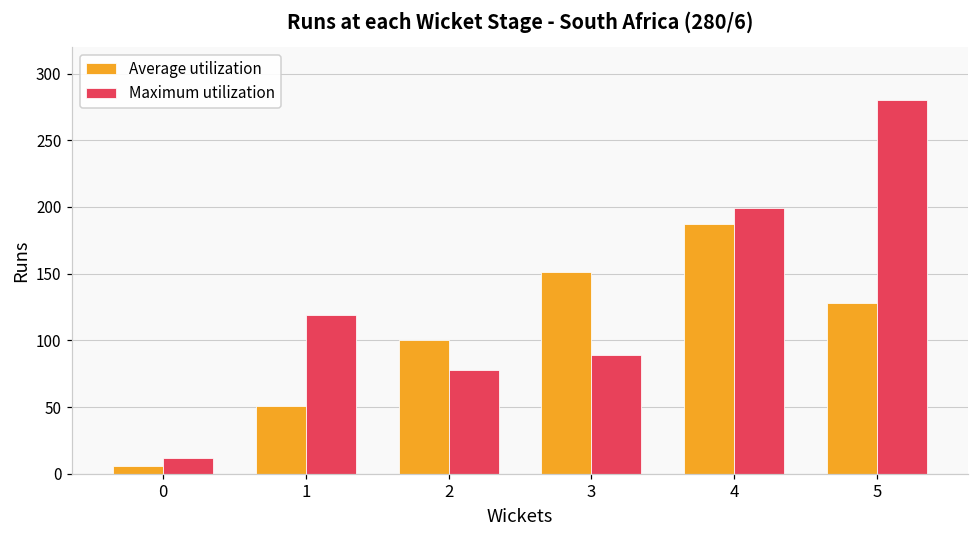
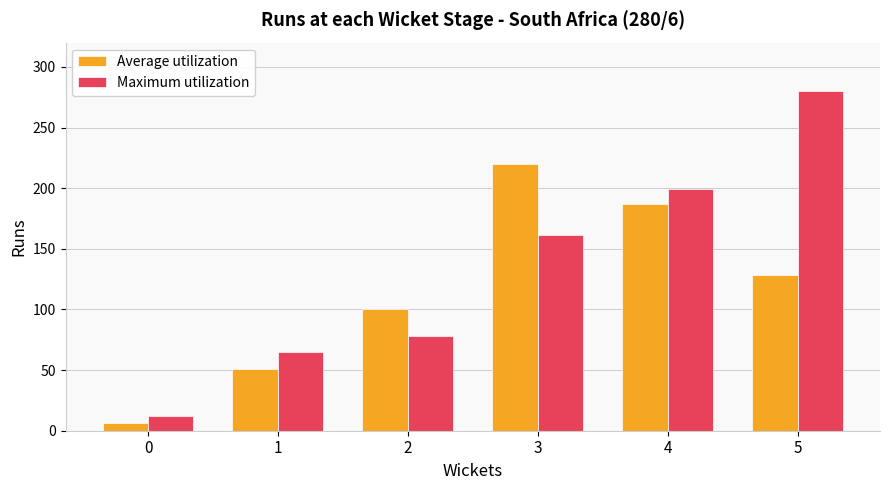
Maximum utilization, 1: 119 -> 65
Average utilization, 3: 151 -> 220
Maximum utilization, 3: 89 -> 161
